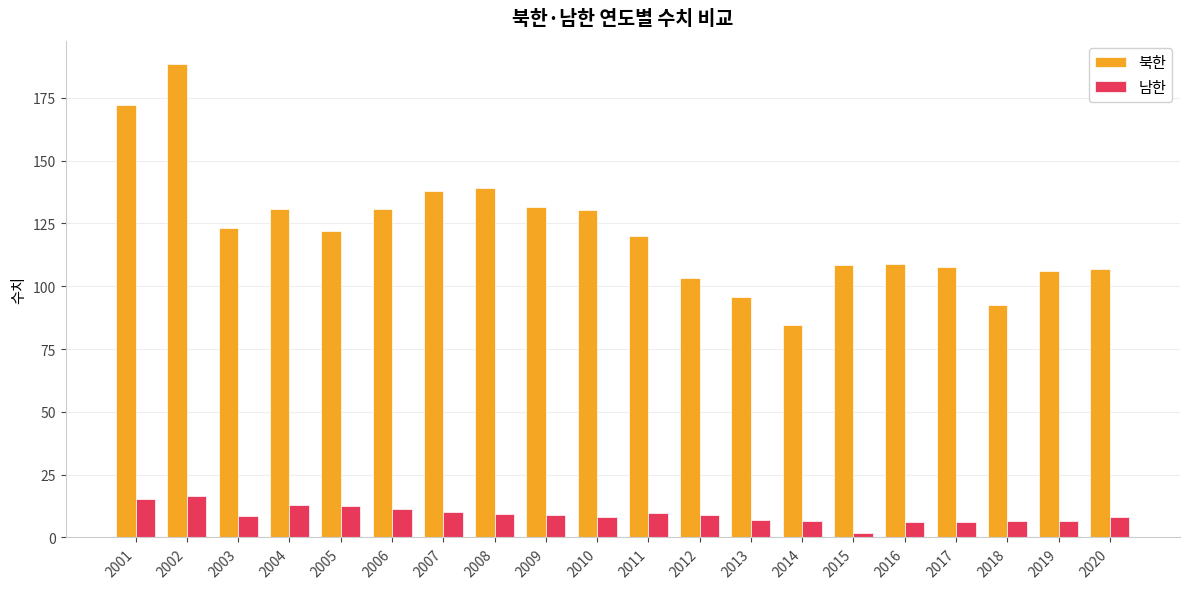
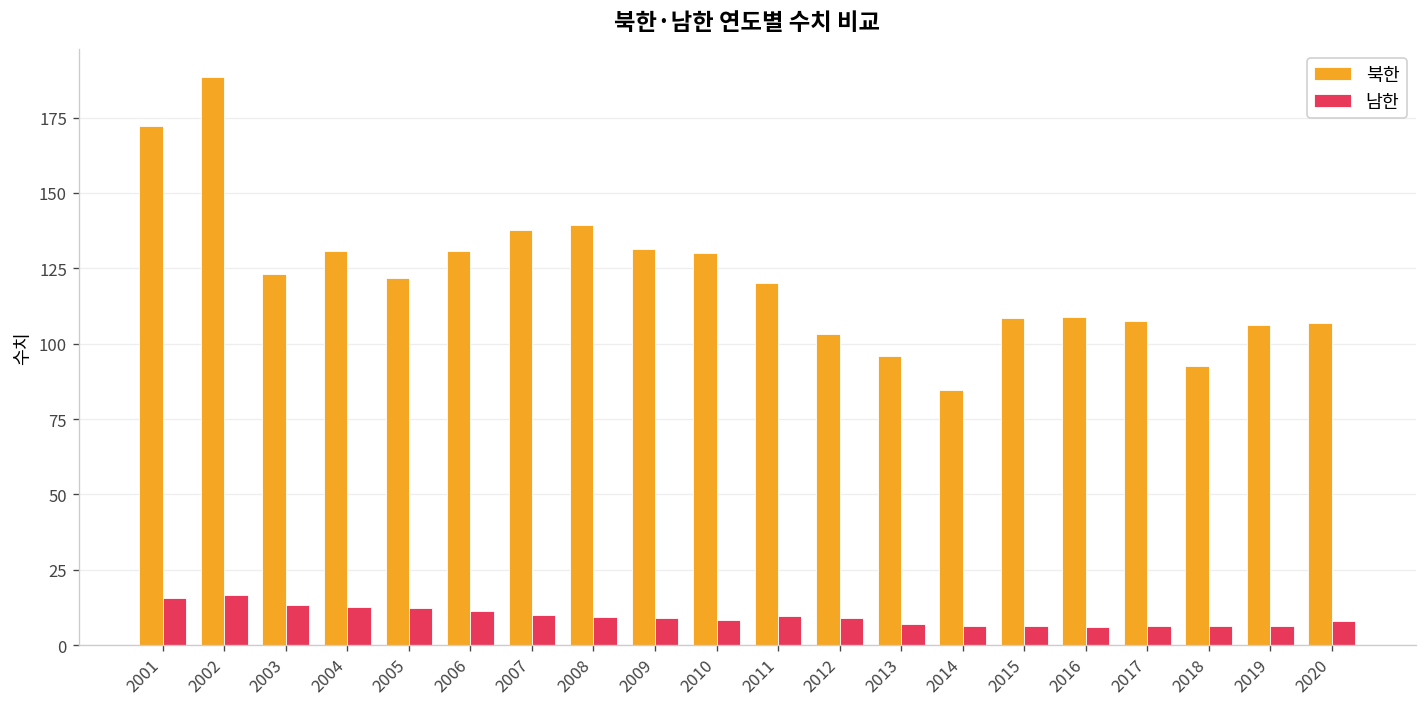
남한, 2003: 9 -> 13
남한, 2015: 2 -> 6
